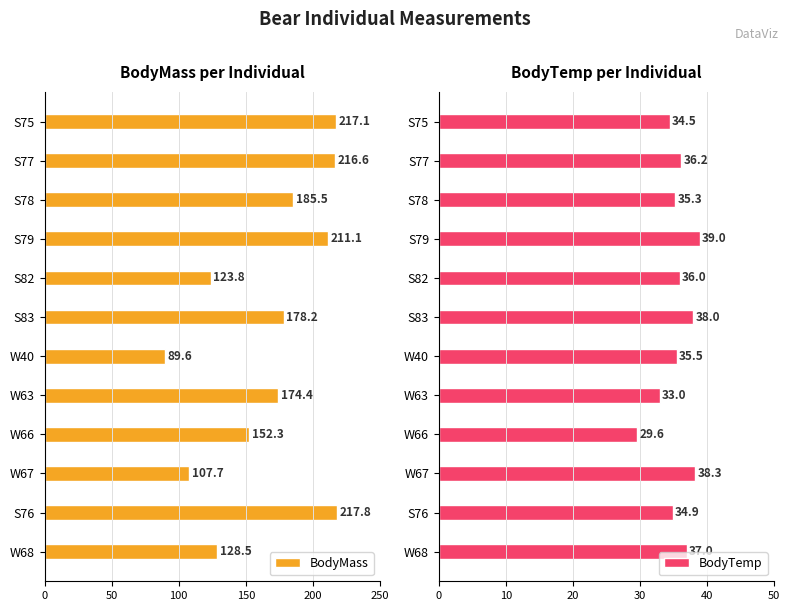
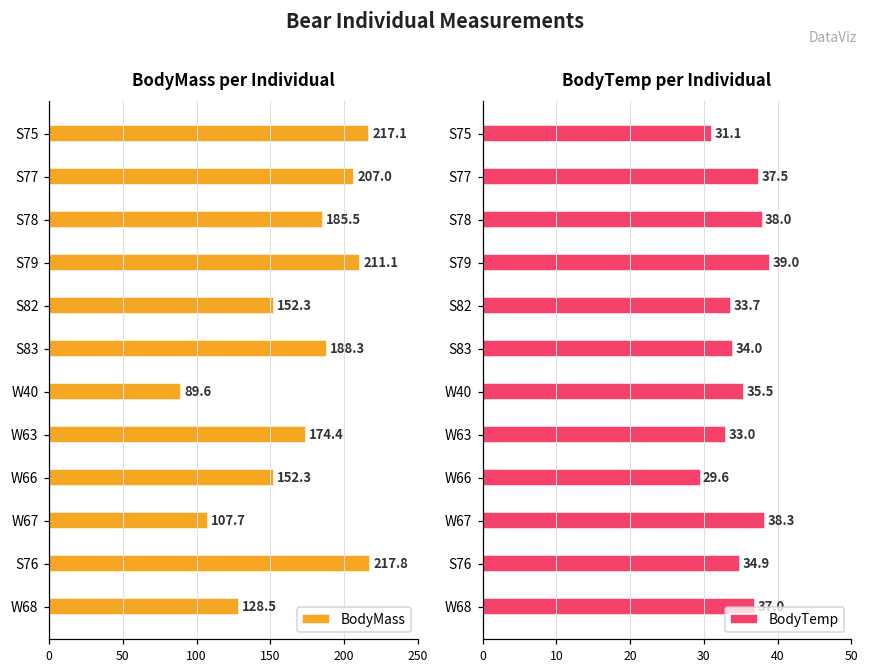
BodyMass per Individual, S77: 216.6 -> 207.0
BodyMass per Individual, S82: 123.8 -> 152.3
BodyMass per Individual, S83: 178.2 -> 188.3
BodyTemp per Individual, S75: 34.5 -> 31.1
BodyTemp per Individual, S77: 36.2 -> 37.5
BodyTemp per Individual, S78: 35.3 -> 38.0
BodyTemp per Individual, S82: 36.0 -> 33.7
BodyTemp per Individual, S83: 38.0 -> 34.0
